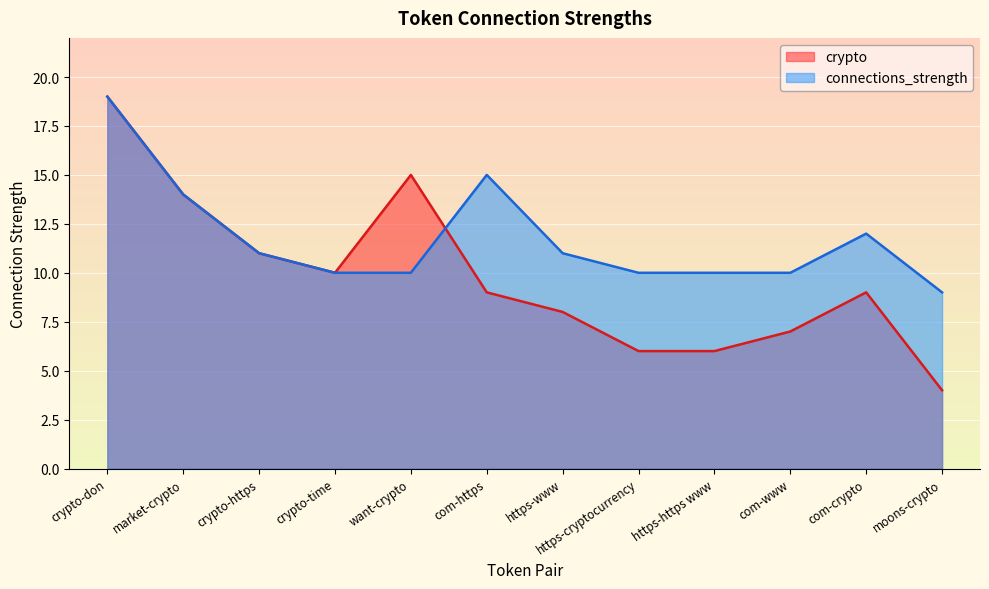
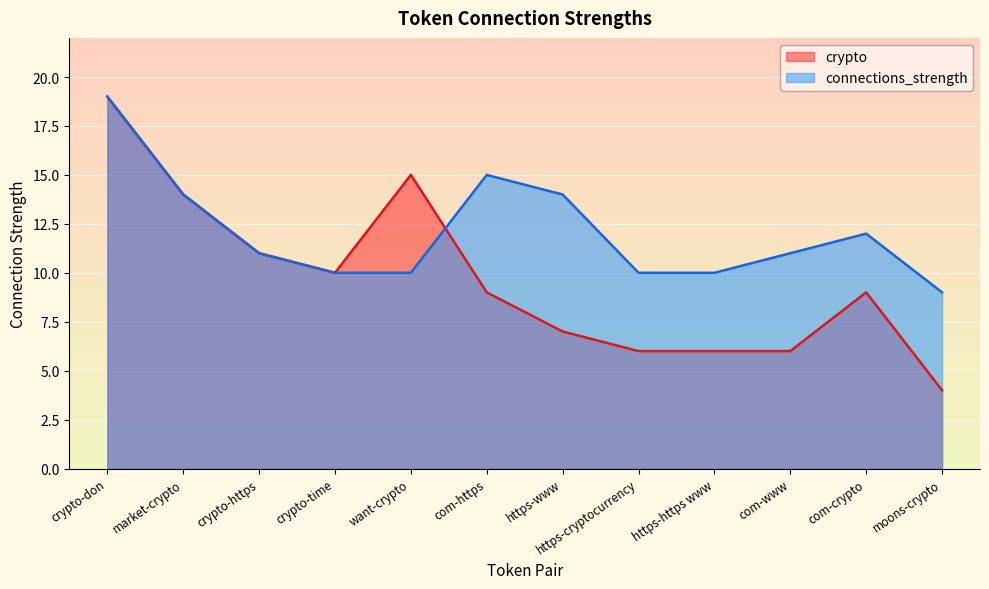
crypto, https-www: 8 -> 7
connections_strength, https-www: 11 -> 14
crypto, com-www: 7 -> 6
connections_strength, com-www: 10 -> 11
